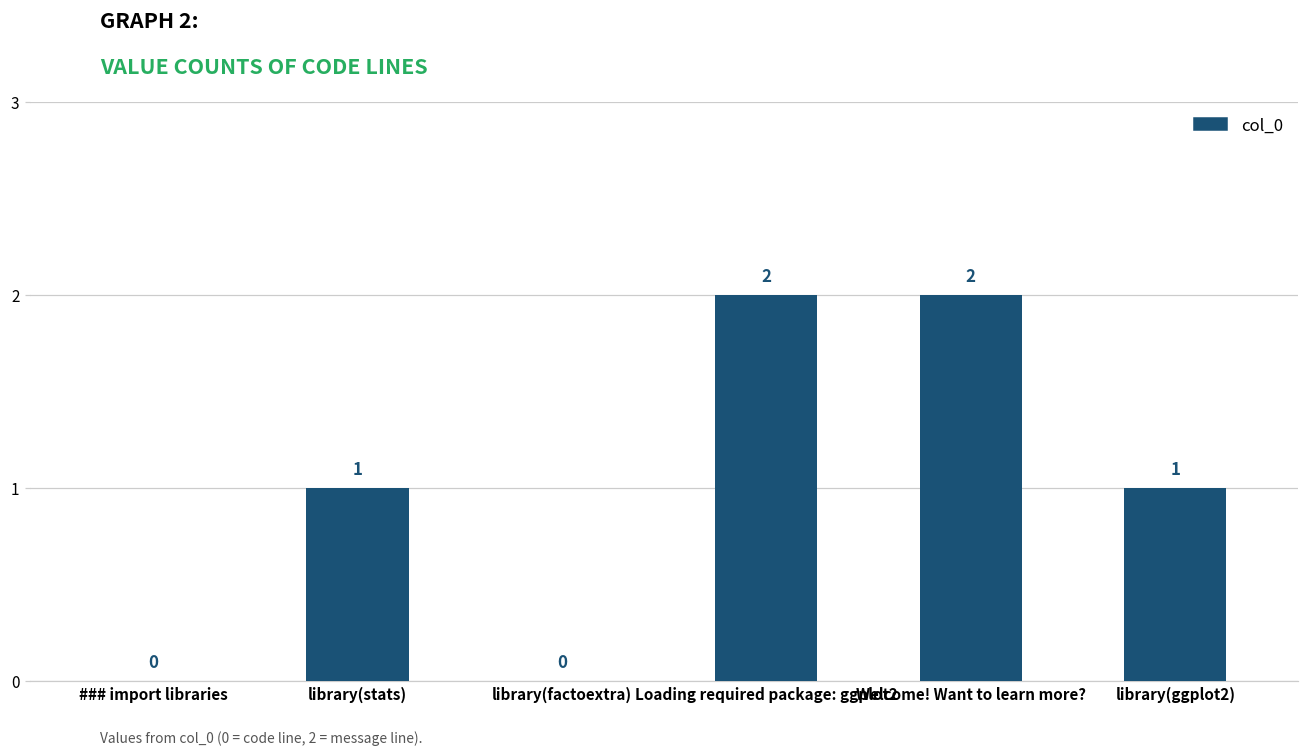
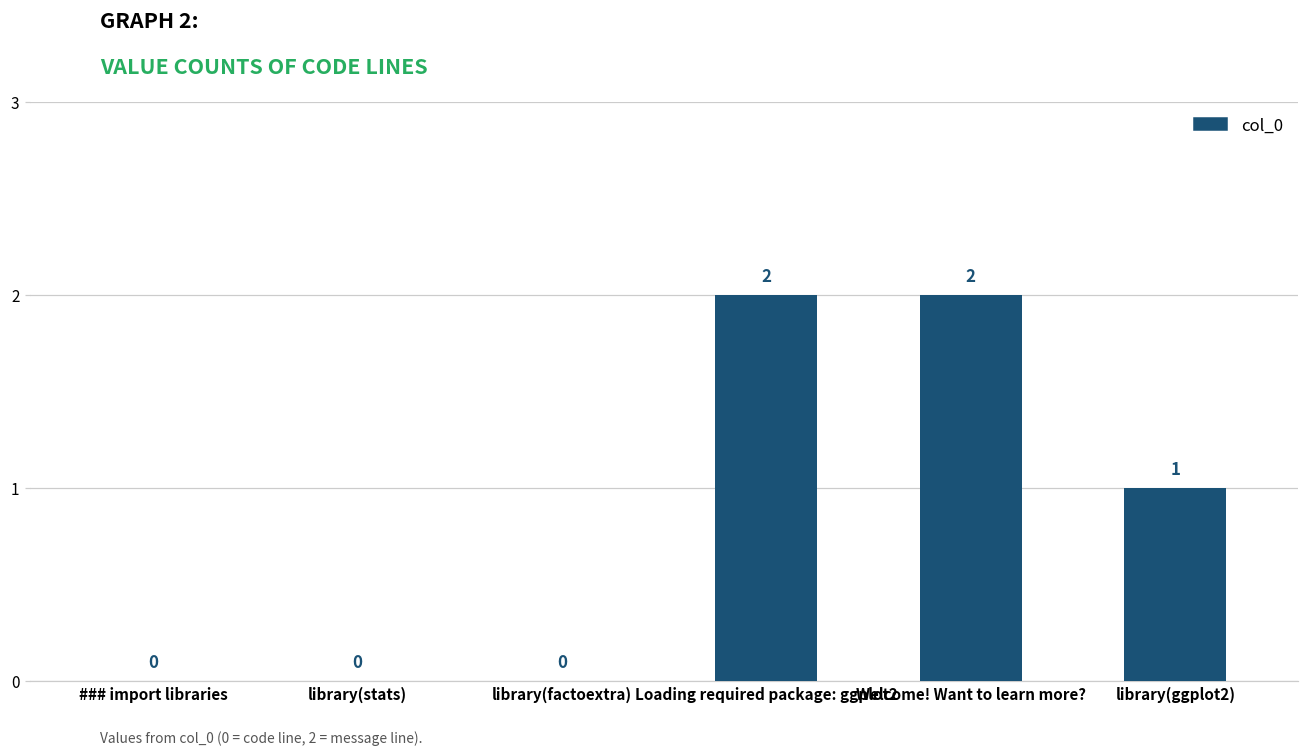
library(stats): 1 -> 0
